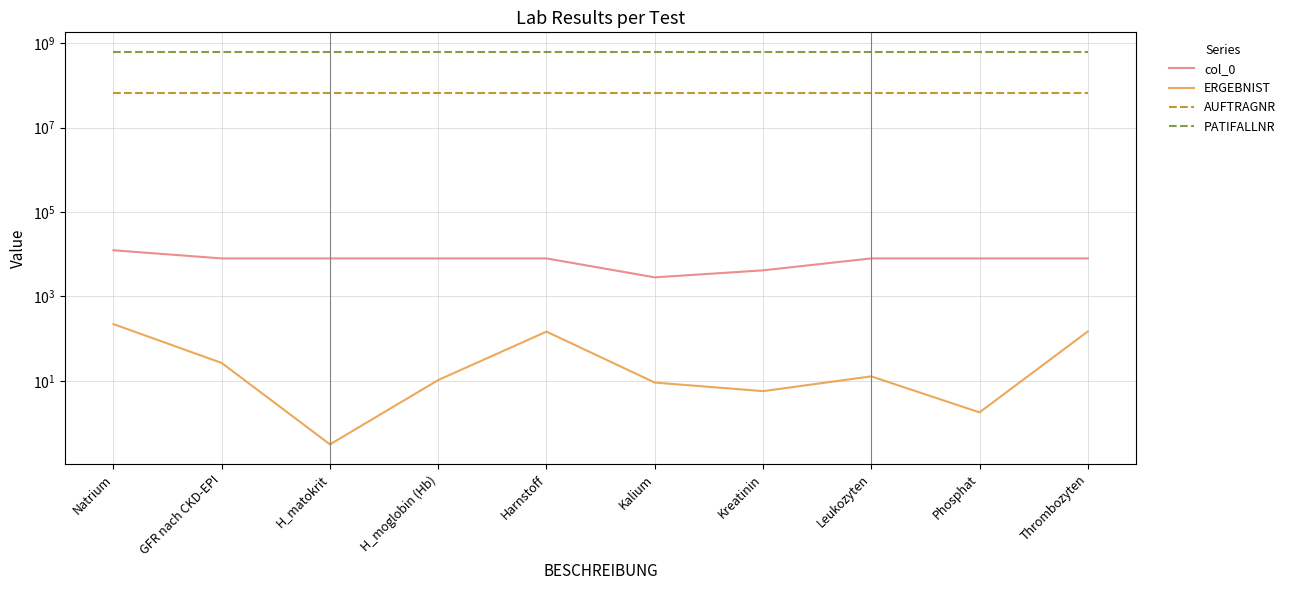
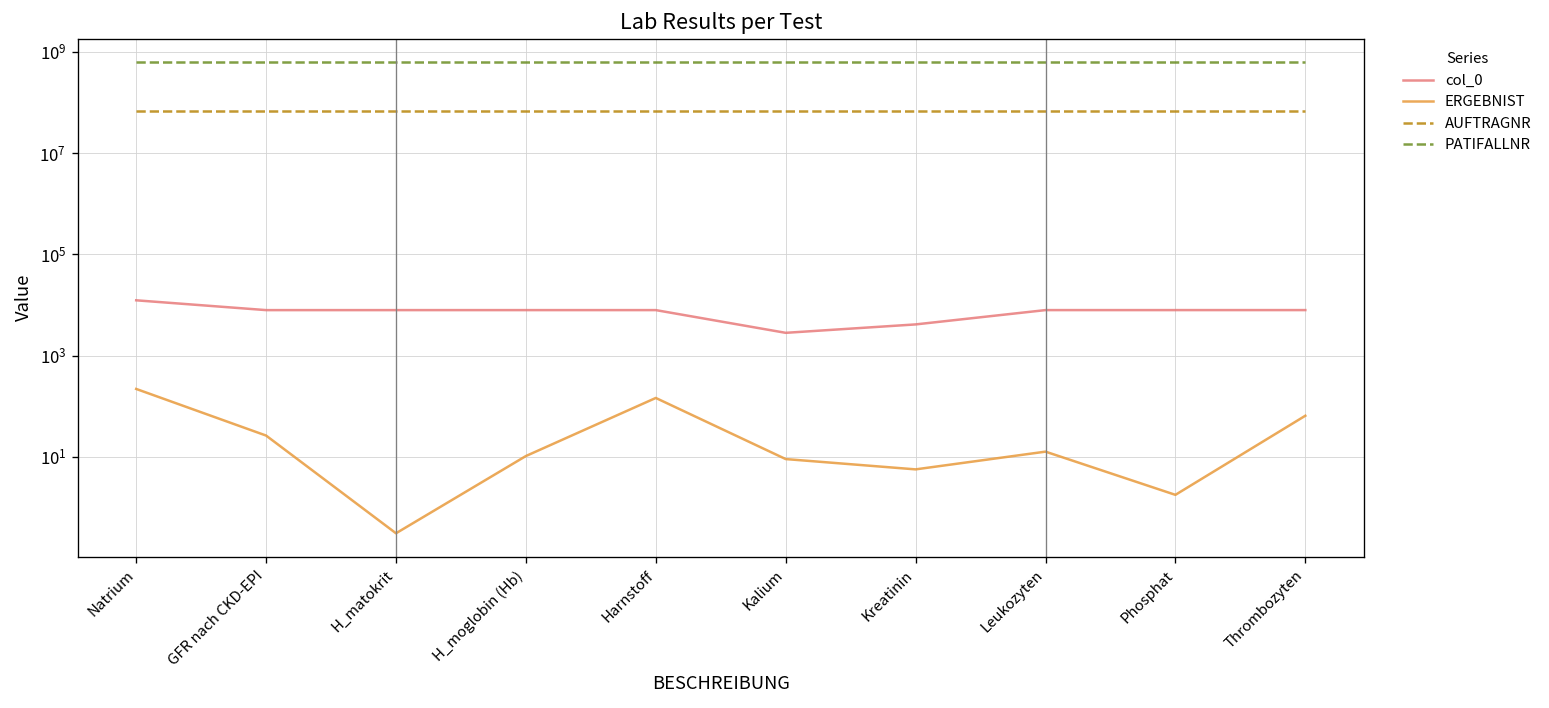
ERGEBNIST, Thrombozyten: 150 -> 70
